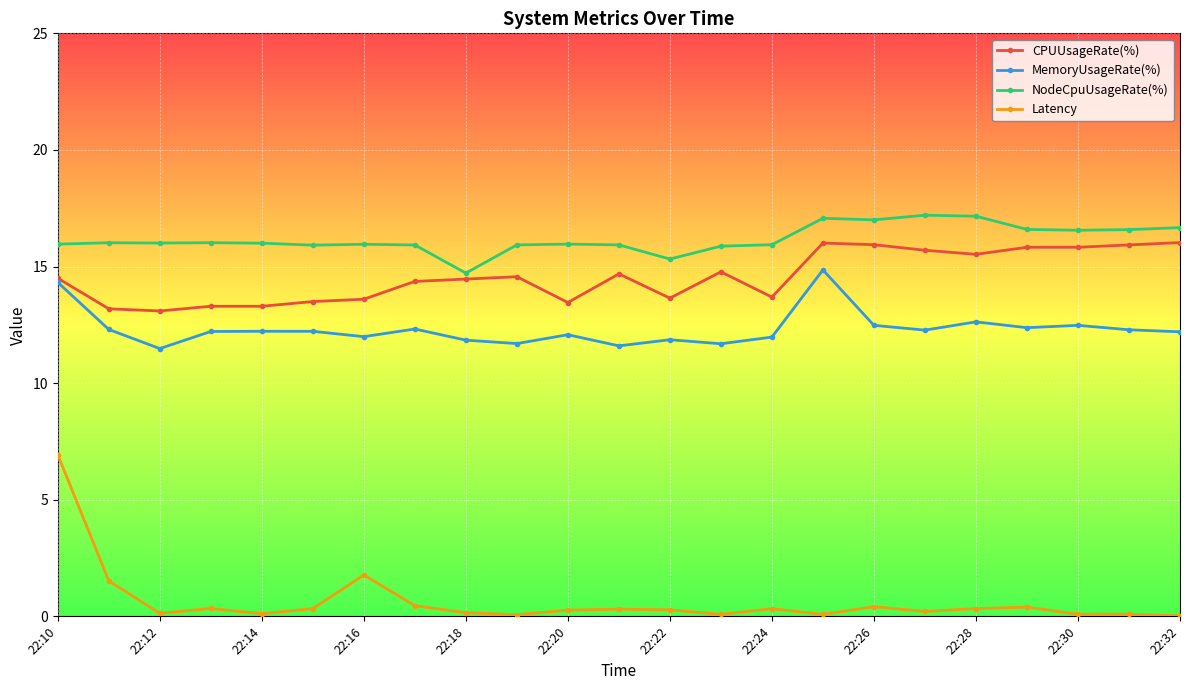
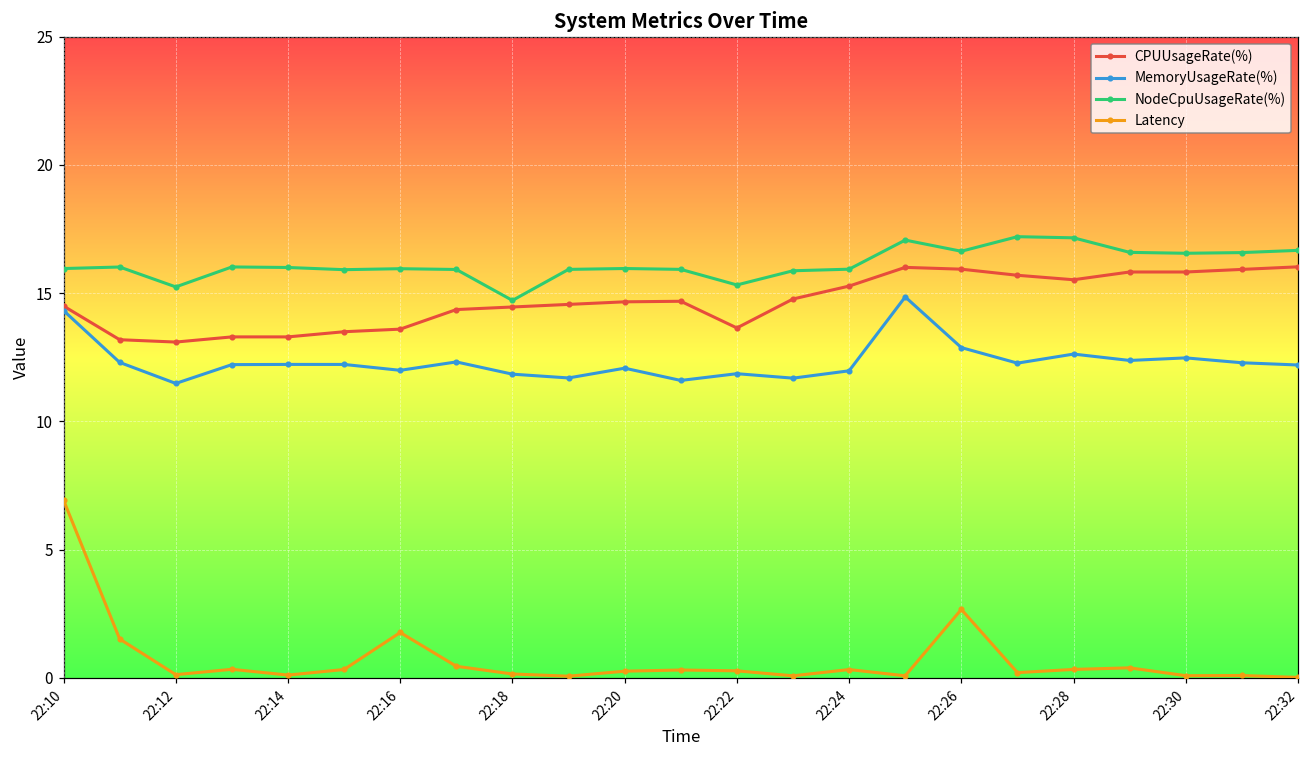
NodeCpuUsageRate(%), 22:12: 16.0 -> 15.2
CPUUsageRate(%), 22:20: 13.5 -> 14.7
CPUUsageRate(%), 22:24: 13.7 -> 15.3
MemoryUsageRate(%), 22:26: 12.5 -> 12.9
NodeCpuUsageRate(%), 22:26: 17.0 -> 16.6
Latency, 22:26: 0.4 -> 2.7
